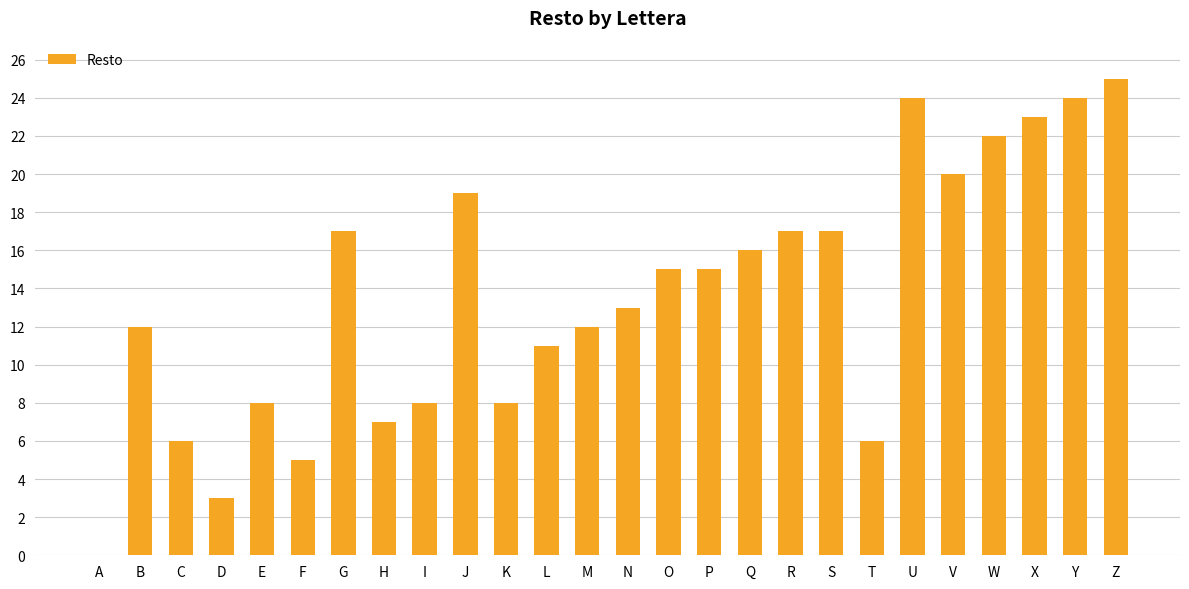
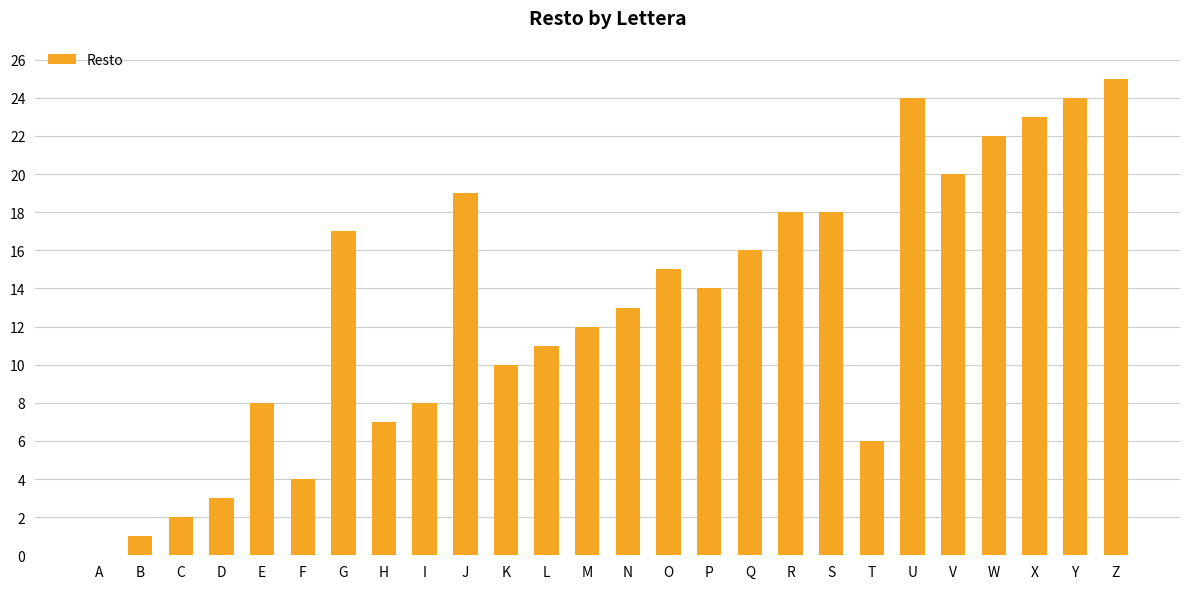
B: 12 -> 1
C: 6 -> 2
F: 5 -> 4
K: 8 -> 10
P: 15 -> 14
R: 17 -> 18
S: 17 -> 18
